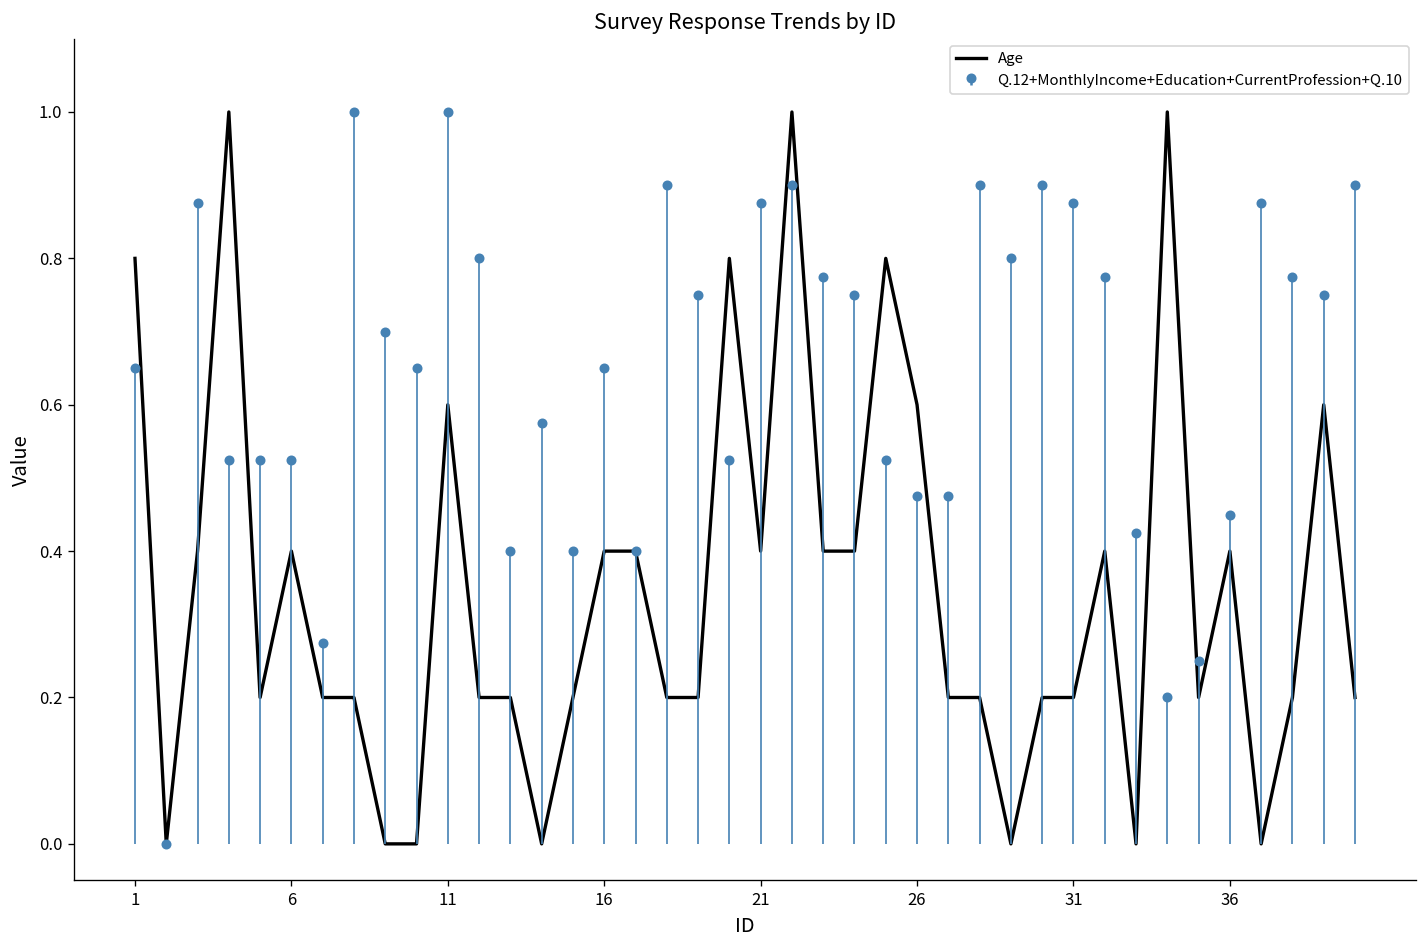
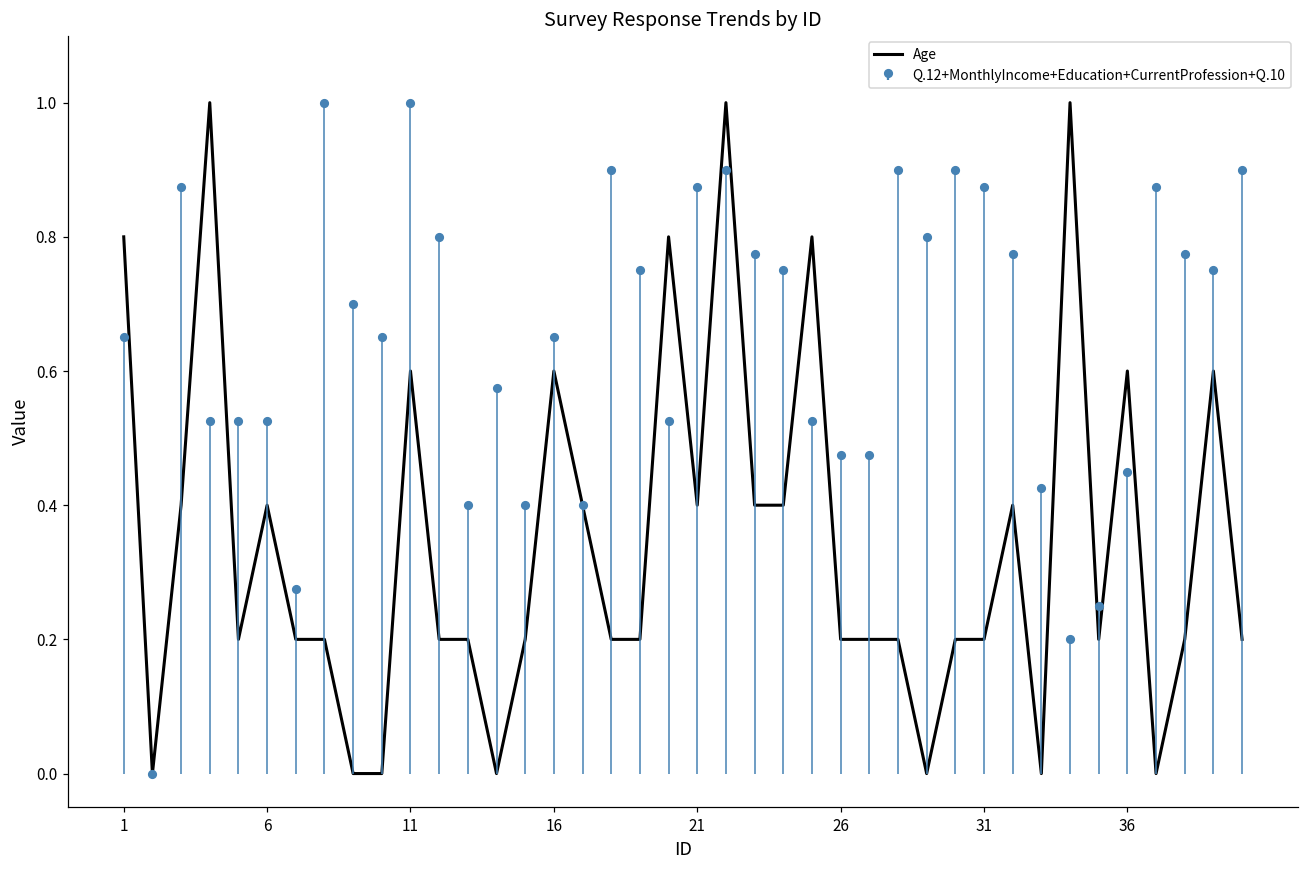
Age, 16: 0.40 -> 0.60
Age, 26: 0.60 -> 0.20
Age, 36: 0.40 -> 0.60
